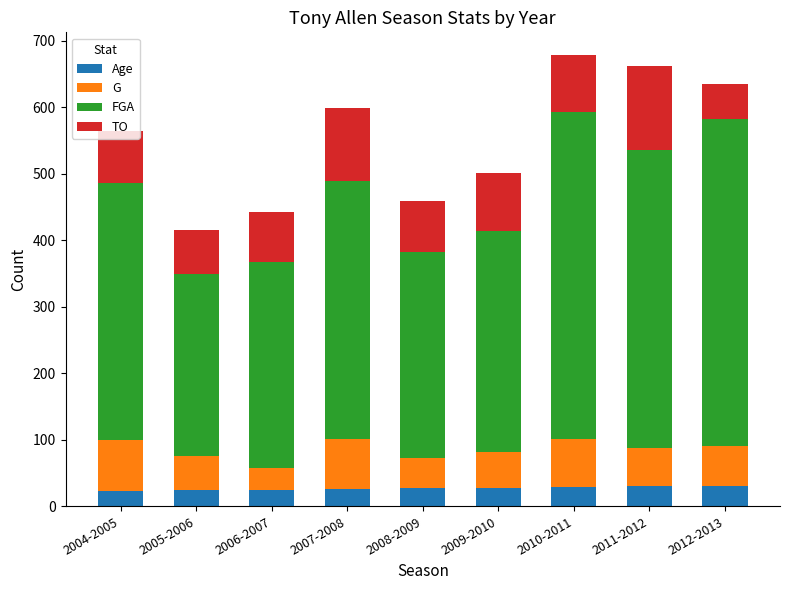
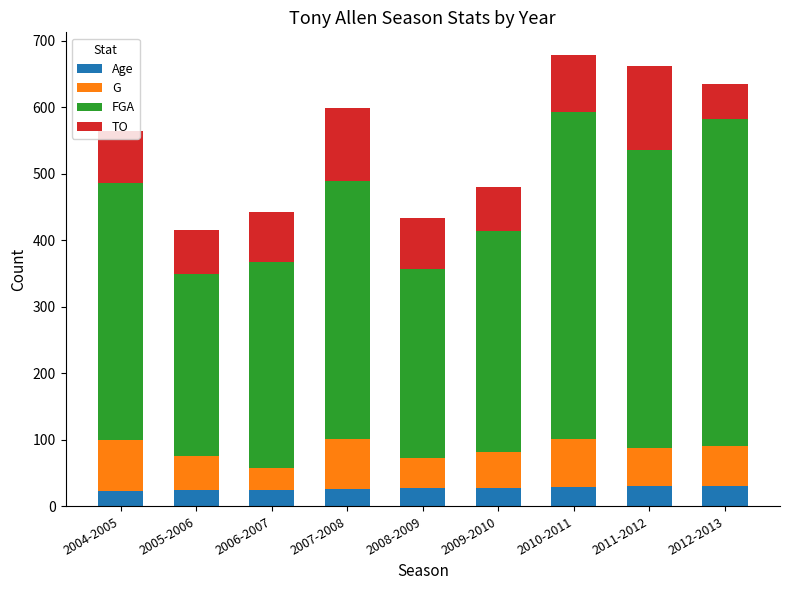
FGA, 2008-2009: 310 -> 280
TO, 2009-2010: 90 -> 70
